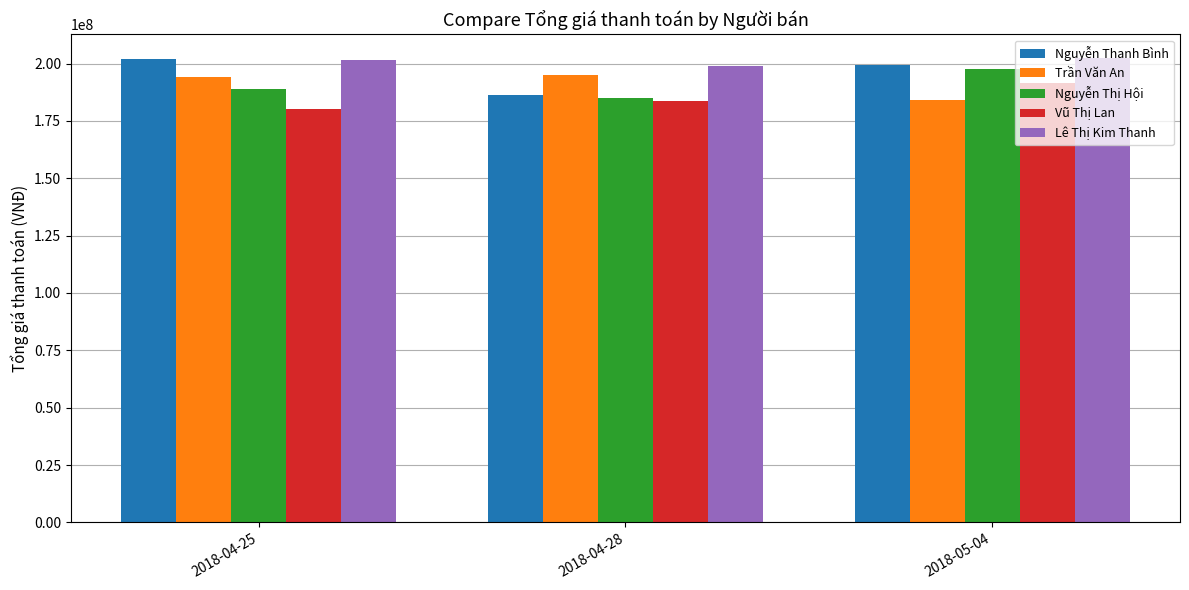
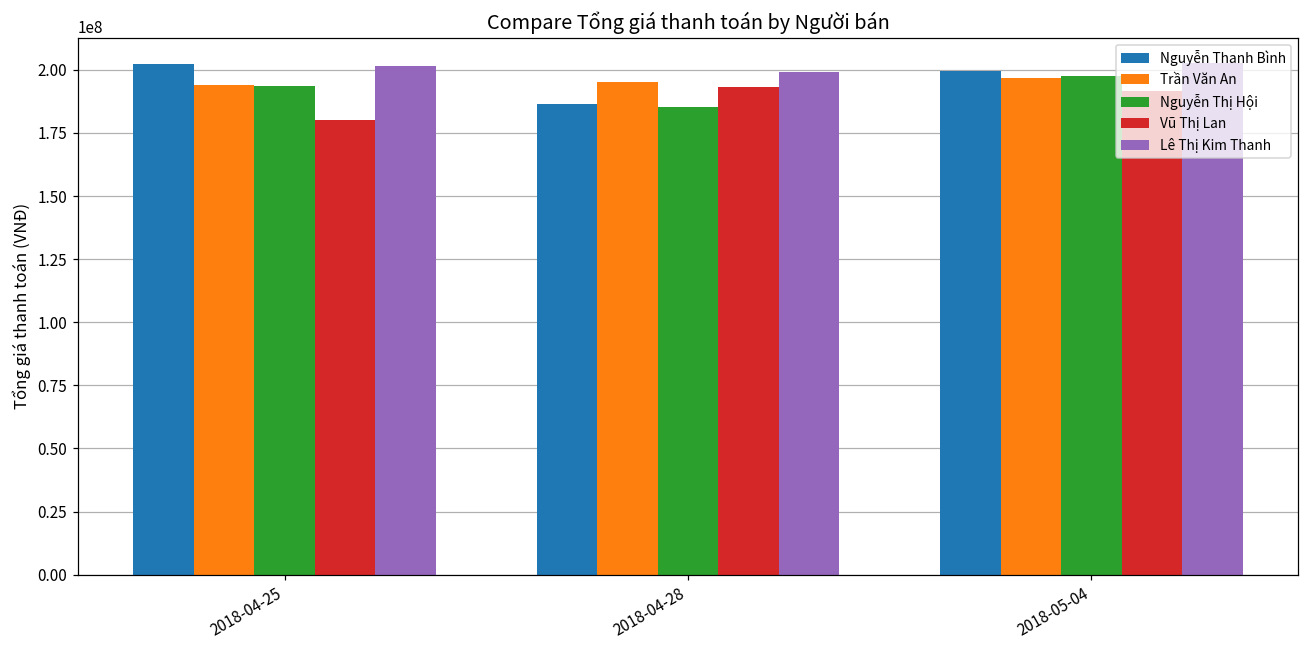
Nguyễn Thị Hội, 2018-04-25: 189000000 -> 193000000
Vũ Thị Lan, 2018-04-28: 184000000 -> 193000000
Trần Văn An, 2018-05-04: 184000000 -> 197000000
